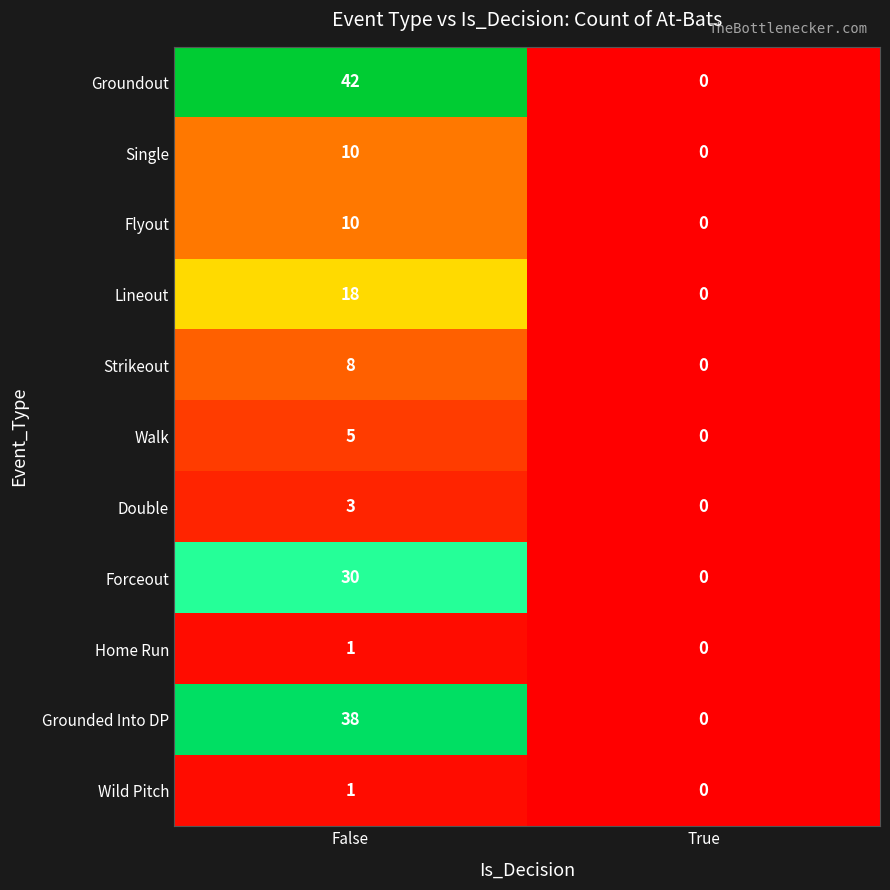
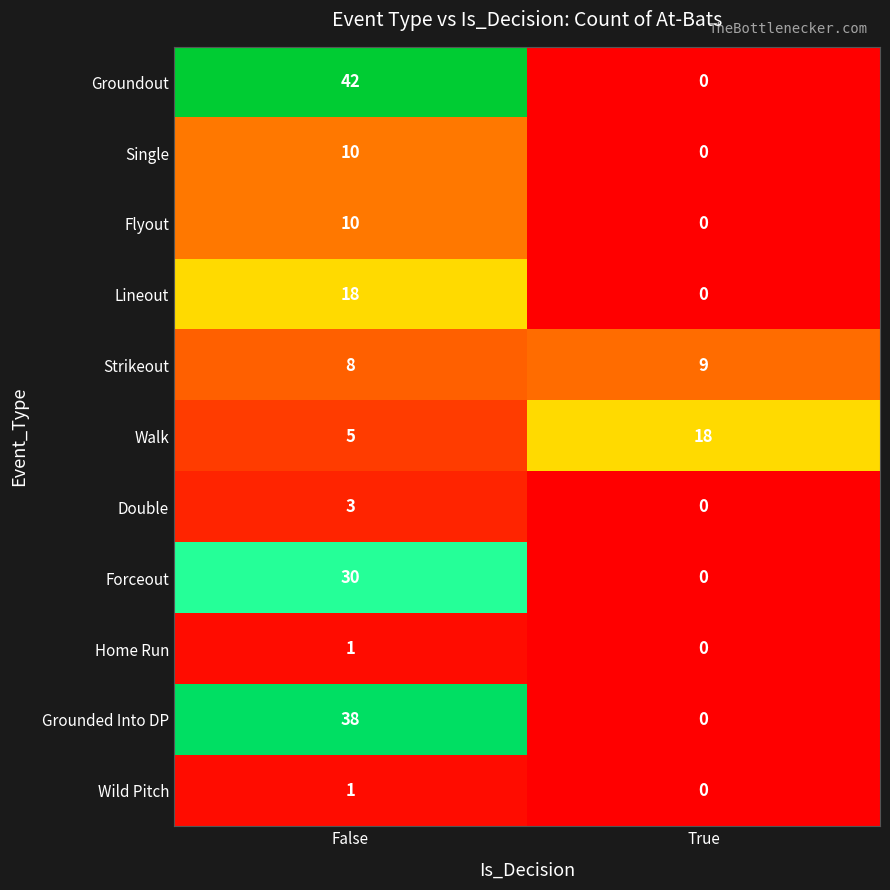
Strikeout, True: 0 -> 9
Walk, True: 0 -> 18
